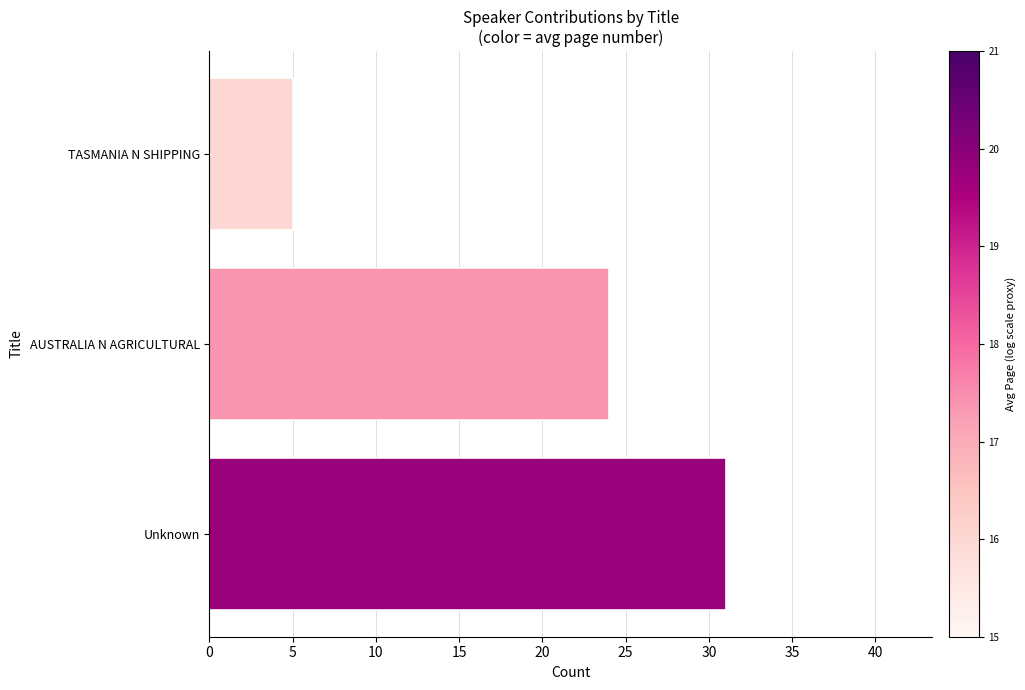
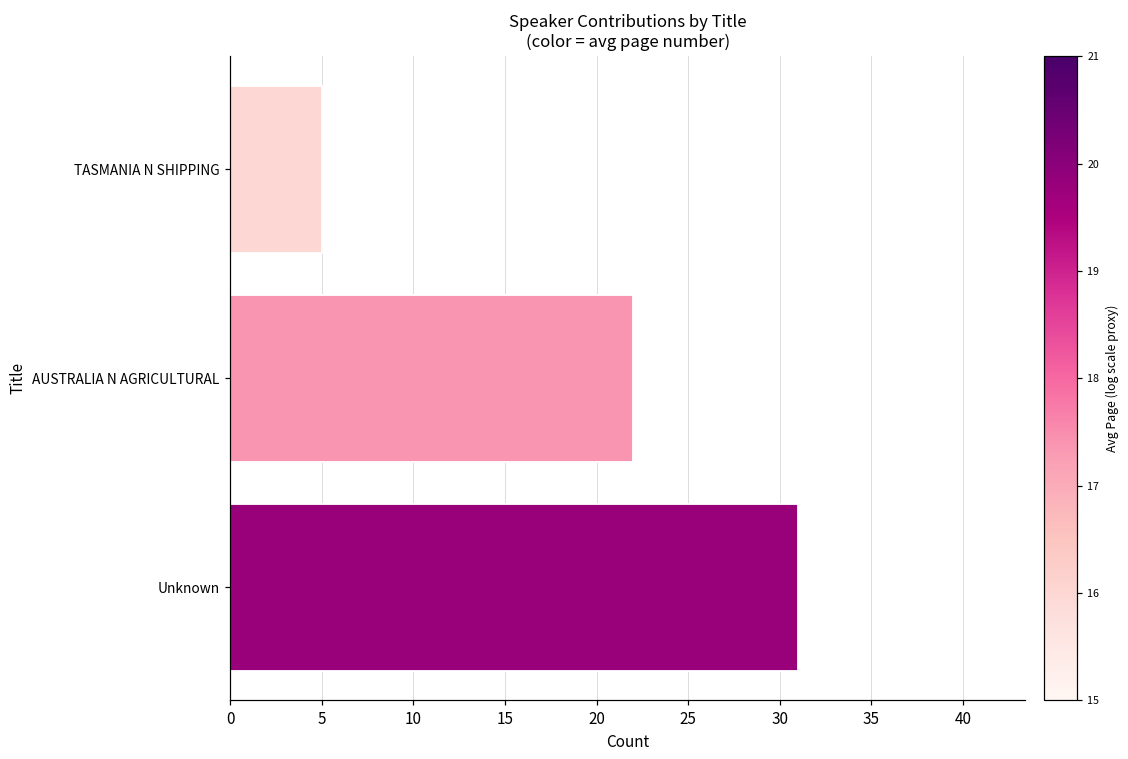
AUSTRALIA N AGRICULTURAL: 24 -> 22
